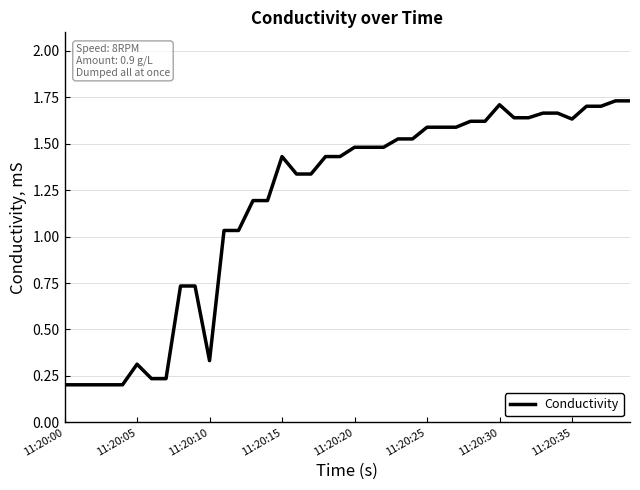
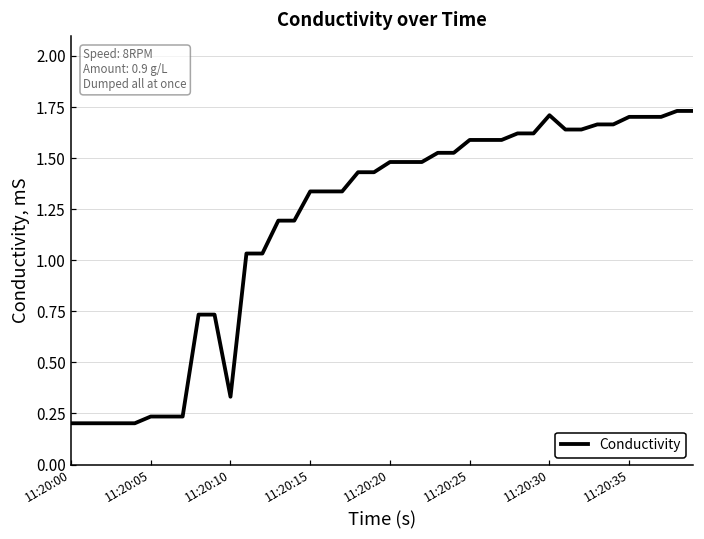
11:20:05: 0.31 -> 0.24
11:20:15: 1.43 -> 1.34
11:20:35: 1.63 -> 1.70
